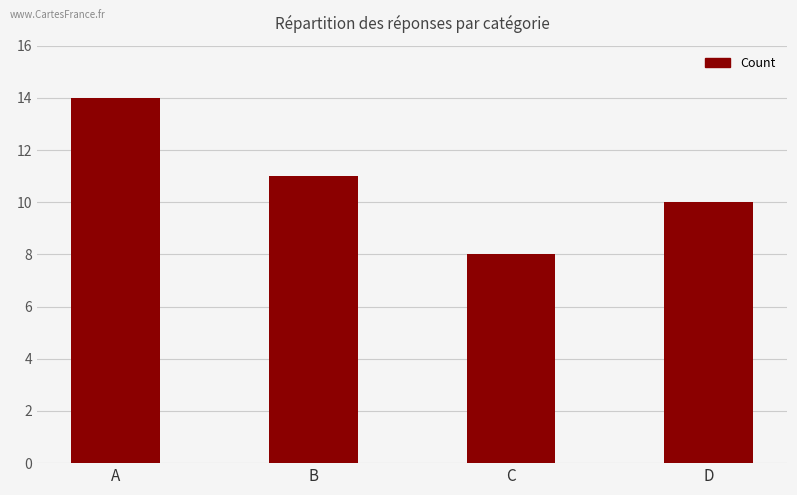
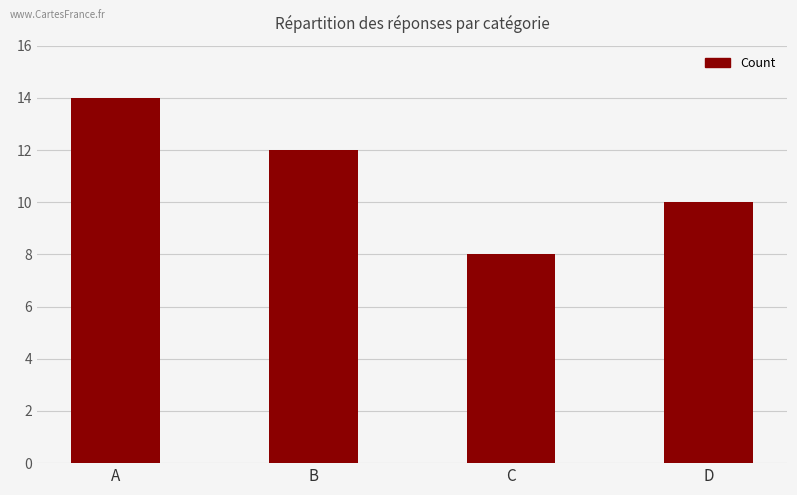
B: 11 -> 12
